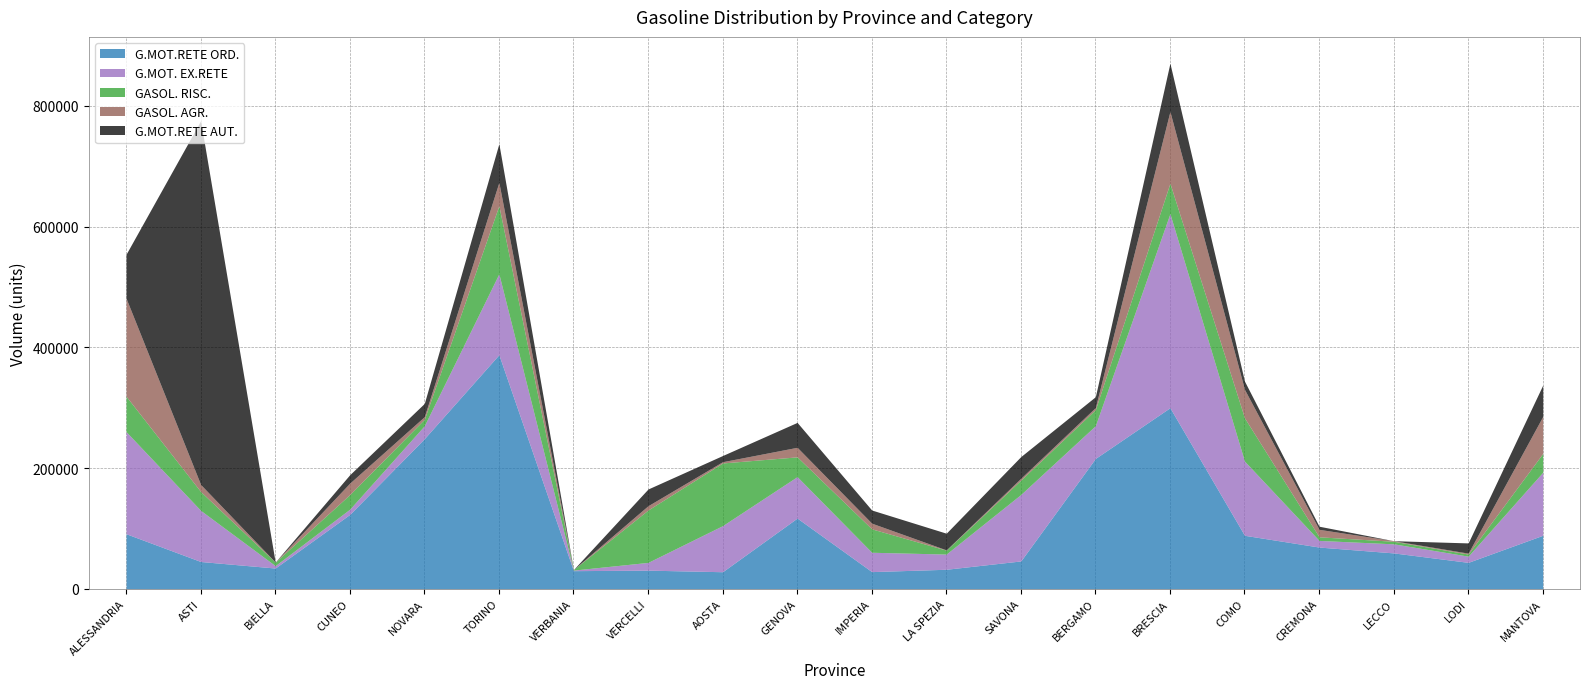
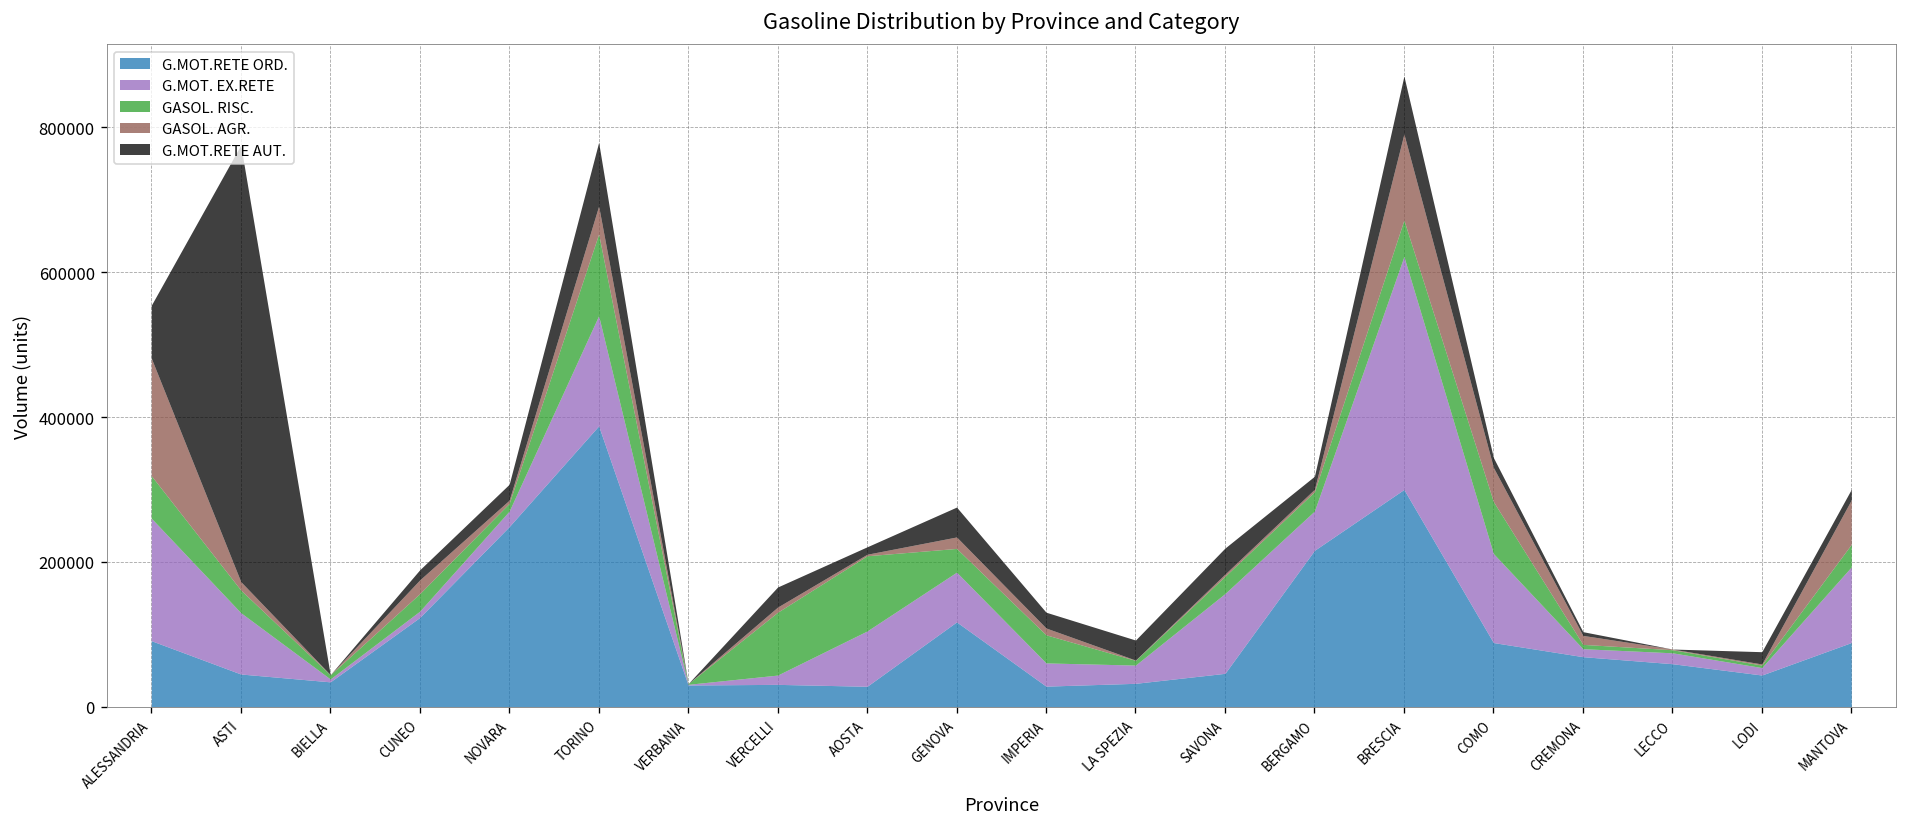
G.MOT. EX.RETE, TORINO: 130000 -> 150000
G.MOT.RETE AUT., TORINO: 60000 -> 90000
G.MOT.RETE AUT., MANTOVA: 50000 -> 10000
